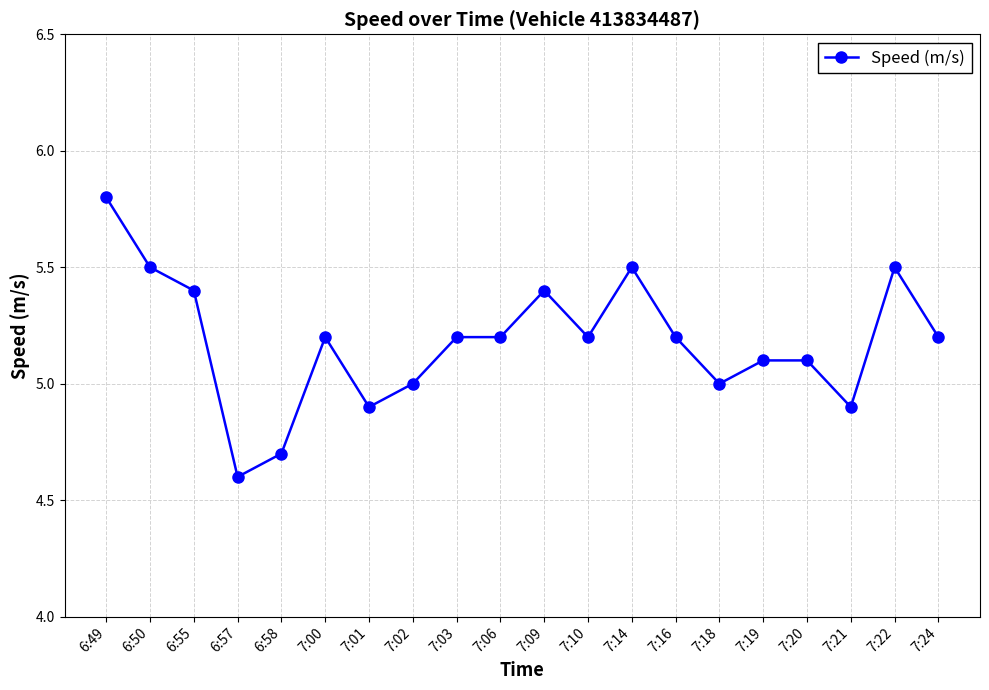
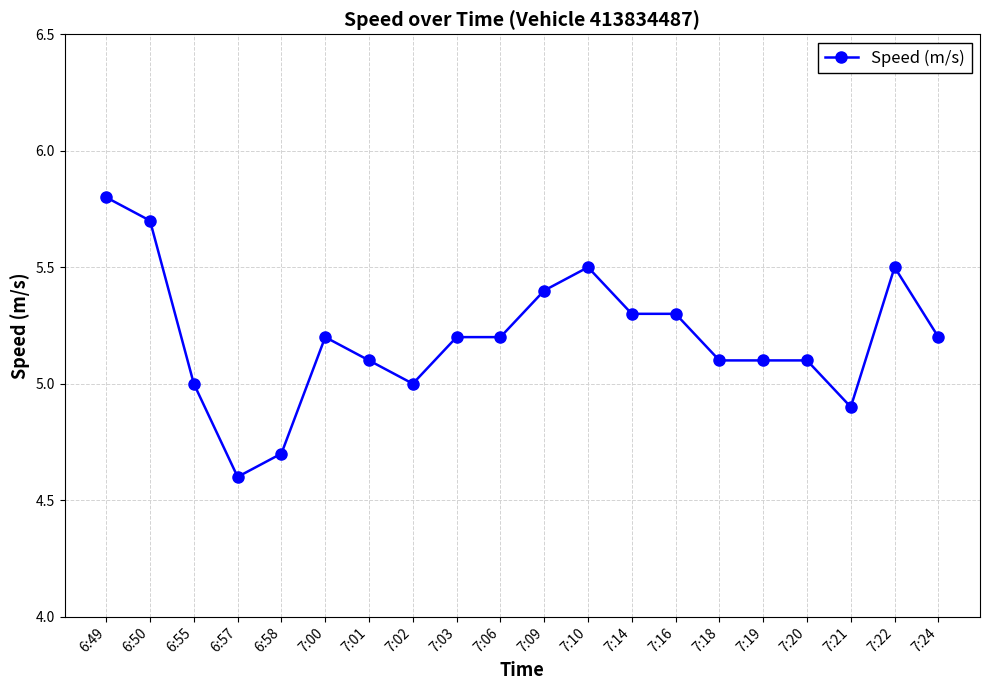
6:50: 5.5 -> 5.7
6:55: 5.4 -> 5.0
7:01: 4.9 -> 5.1
7:10: 5.2 -> 5.5
7:14: 5.5 -> 5.3
7:16: 5.2 -> 5.3
7:18: 5.0 -> 5.1
